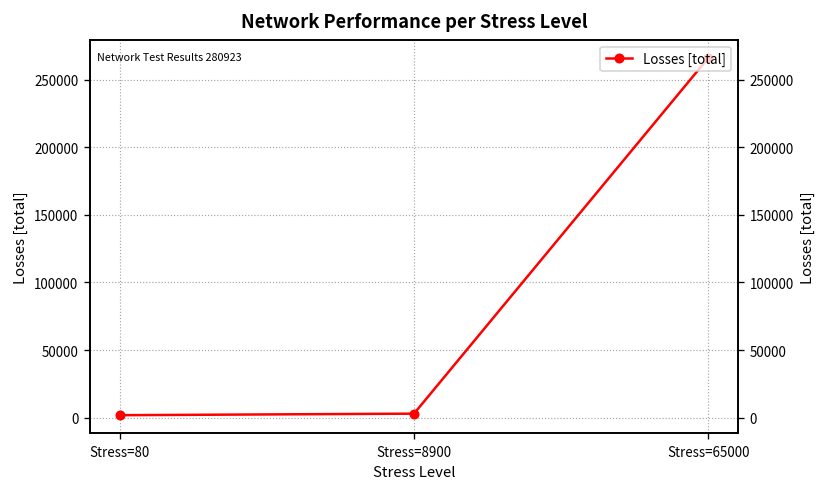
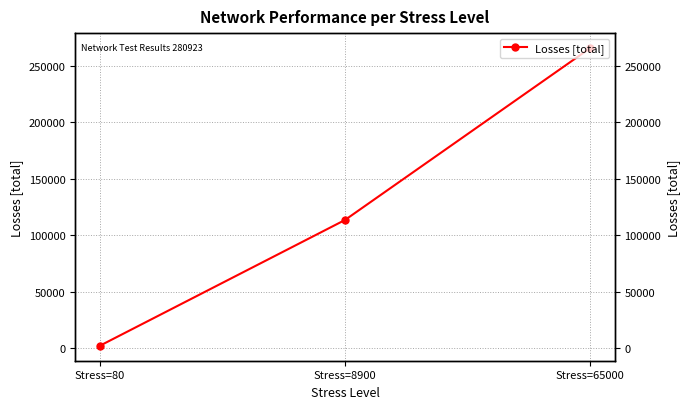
Stress=8900: 3000 -> 113000
